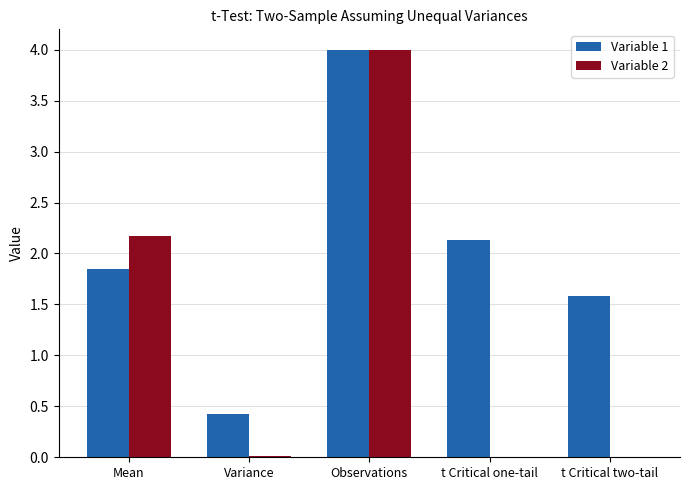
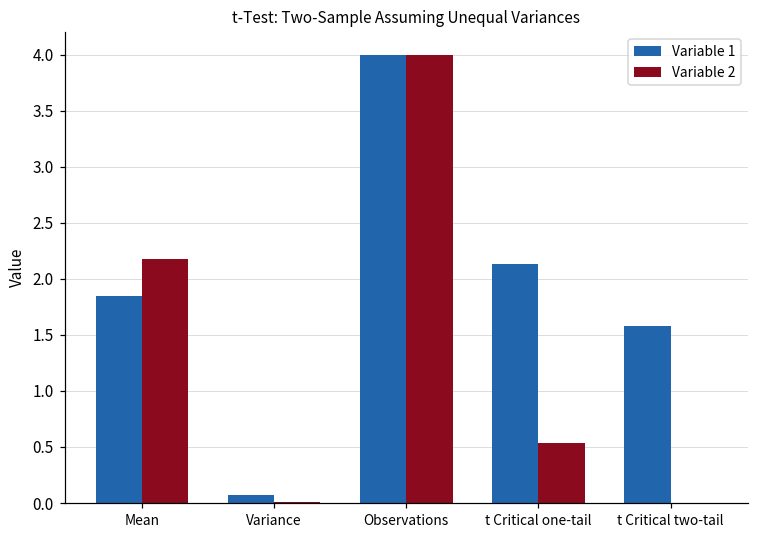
Variable 1, Variance: 0.43 -> 0.07
Variable 2, t Critical one-tail: 0.00 -> 0.53
